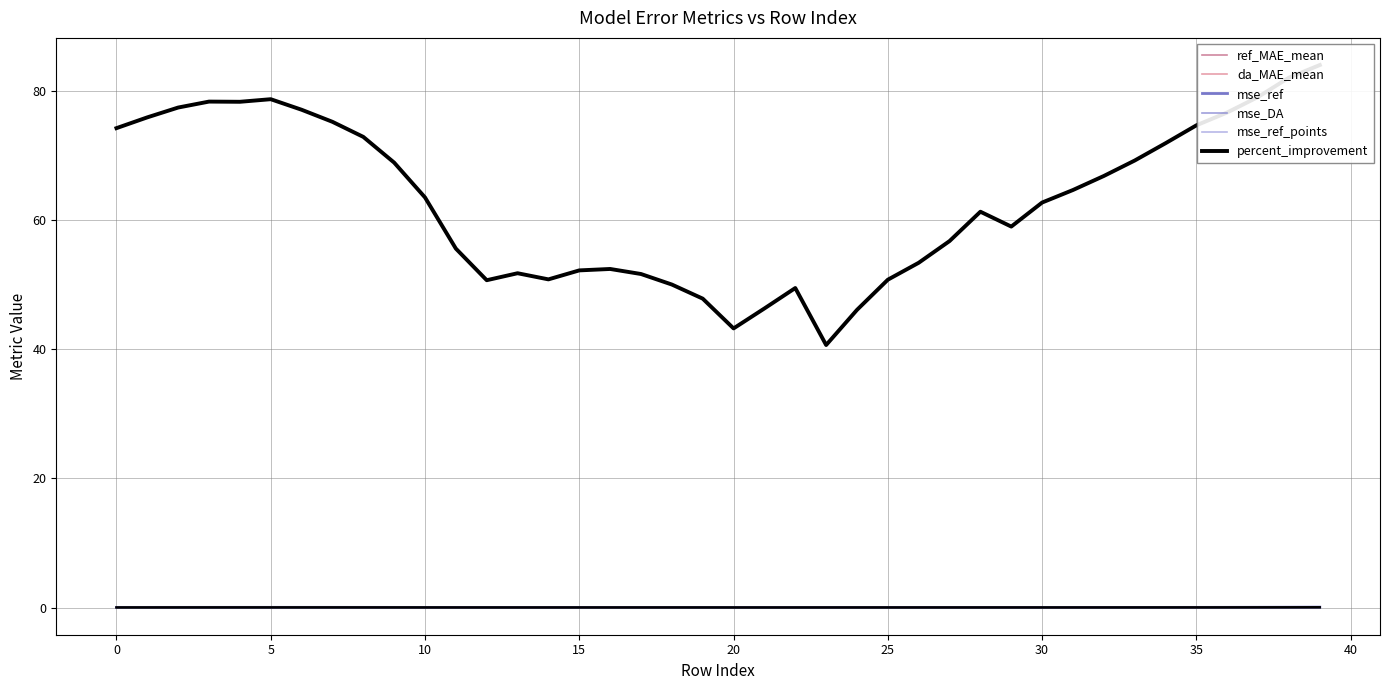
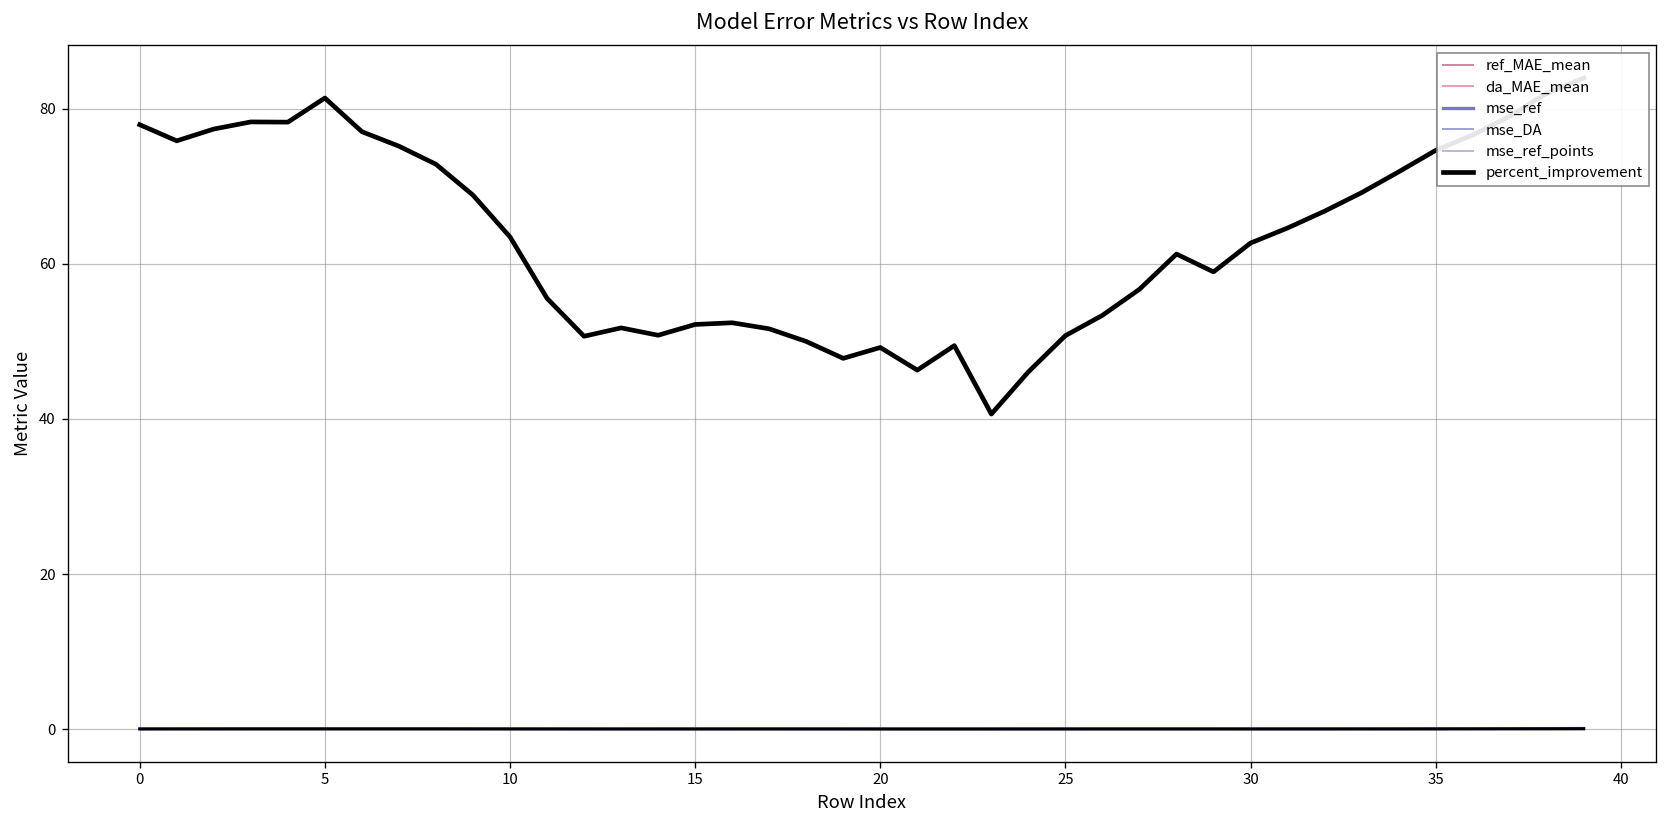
percent_improvement, 0: 74 -> 78
percent_improvement, 5: 79 -> 81
percent_improvement, 20: 43 -> 49
